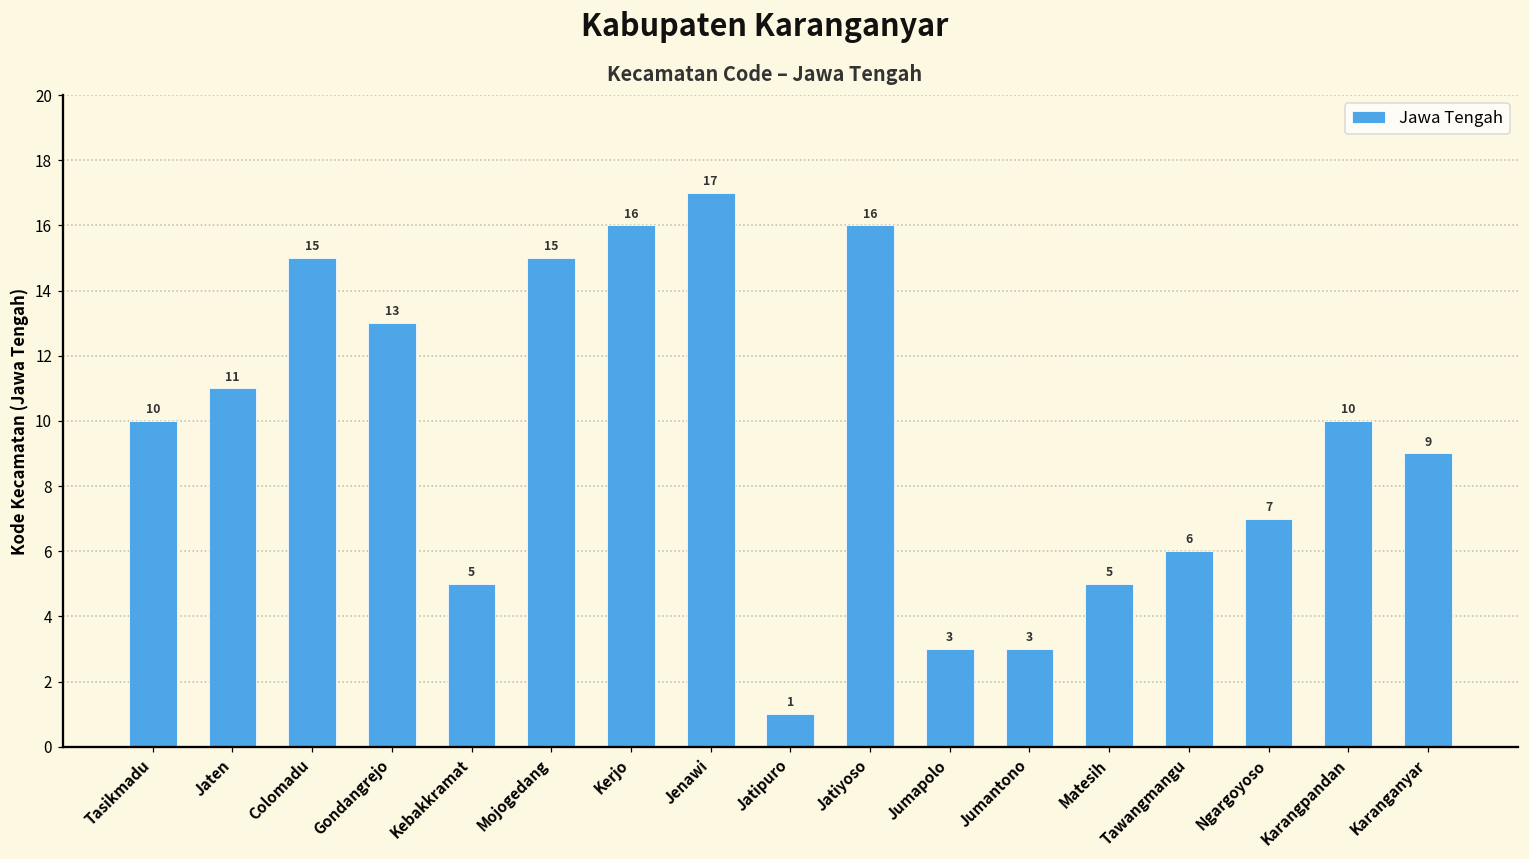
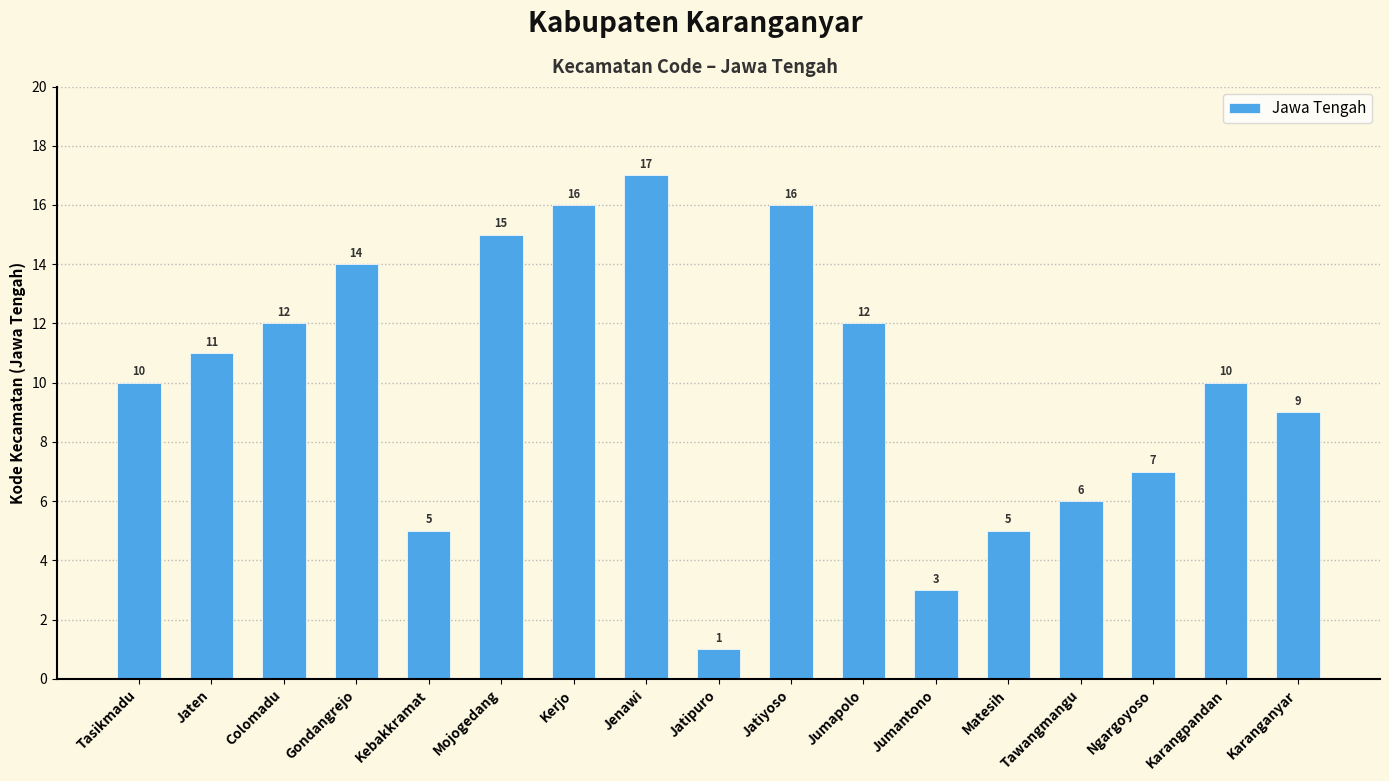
Colomadu: 15 -> 12
Gondangrejo: 13 -> 14
Jumapolo: 3 -> 12
